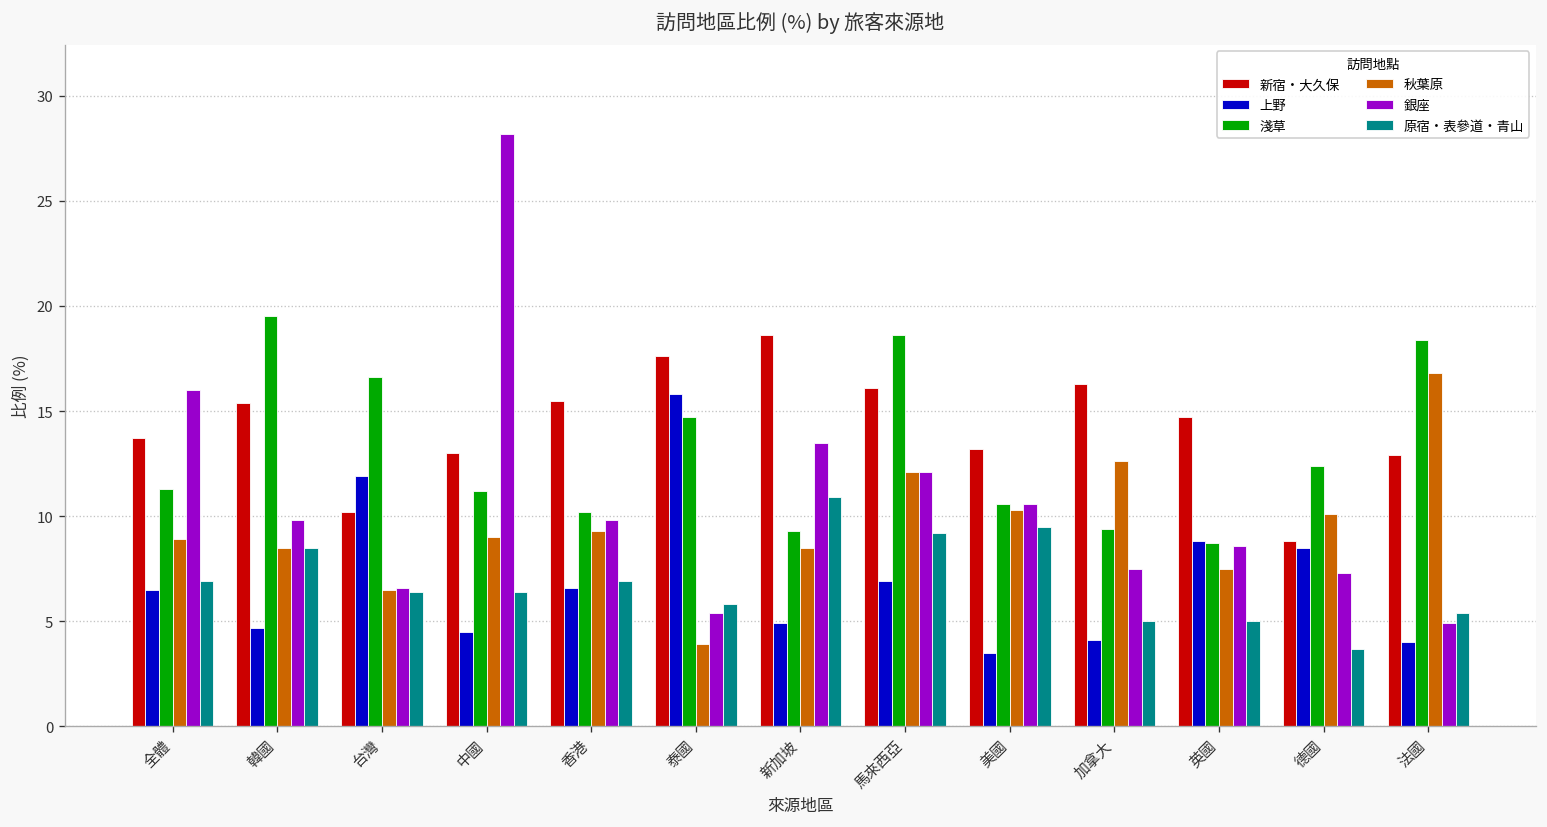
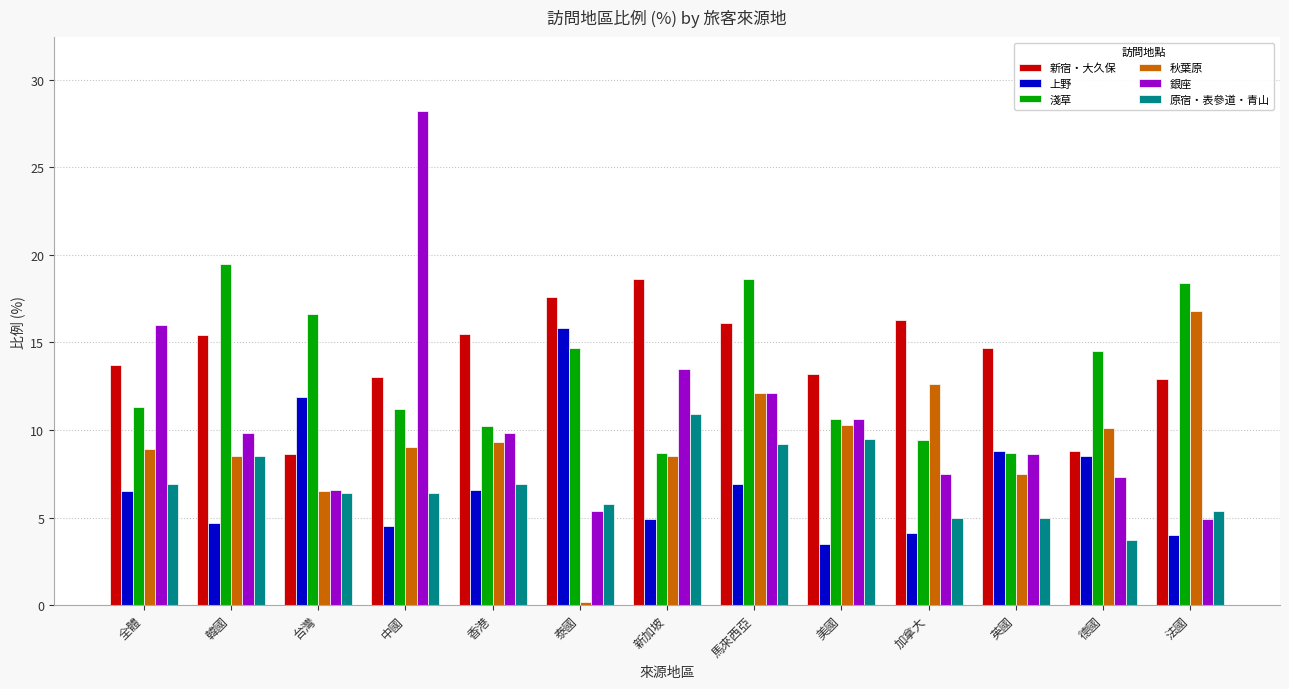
新宿・大久保, 台灣: 10.2 -> 8.6
秋葉原, 泰國: 3.9 -> 0.2
淺草, 新加坡: 9.3 -> 8.7
淺草, 德國: 12.4 -> 14.5
